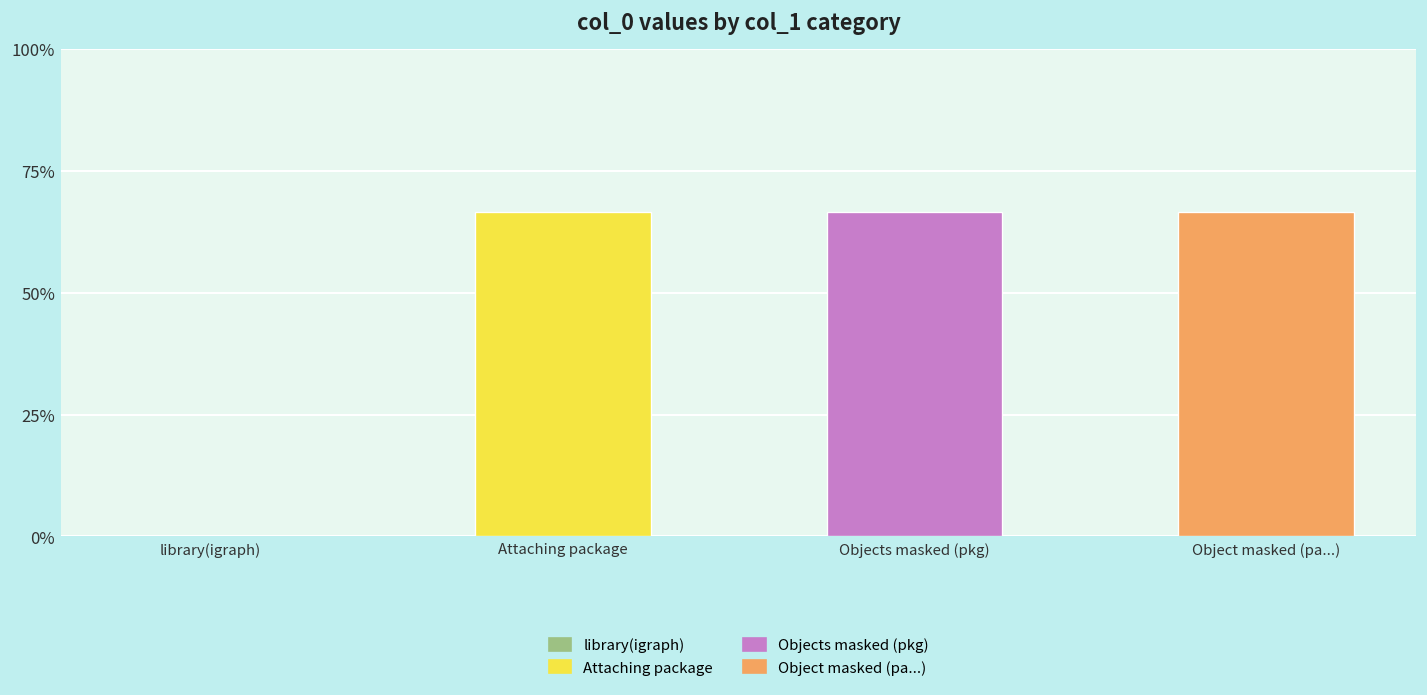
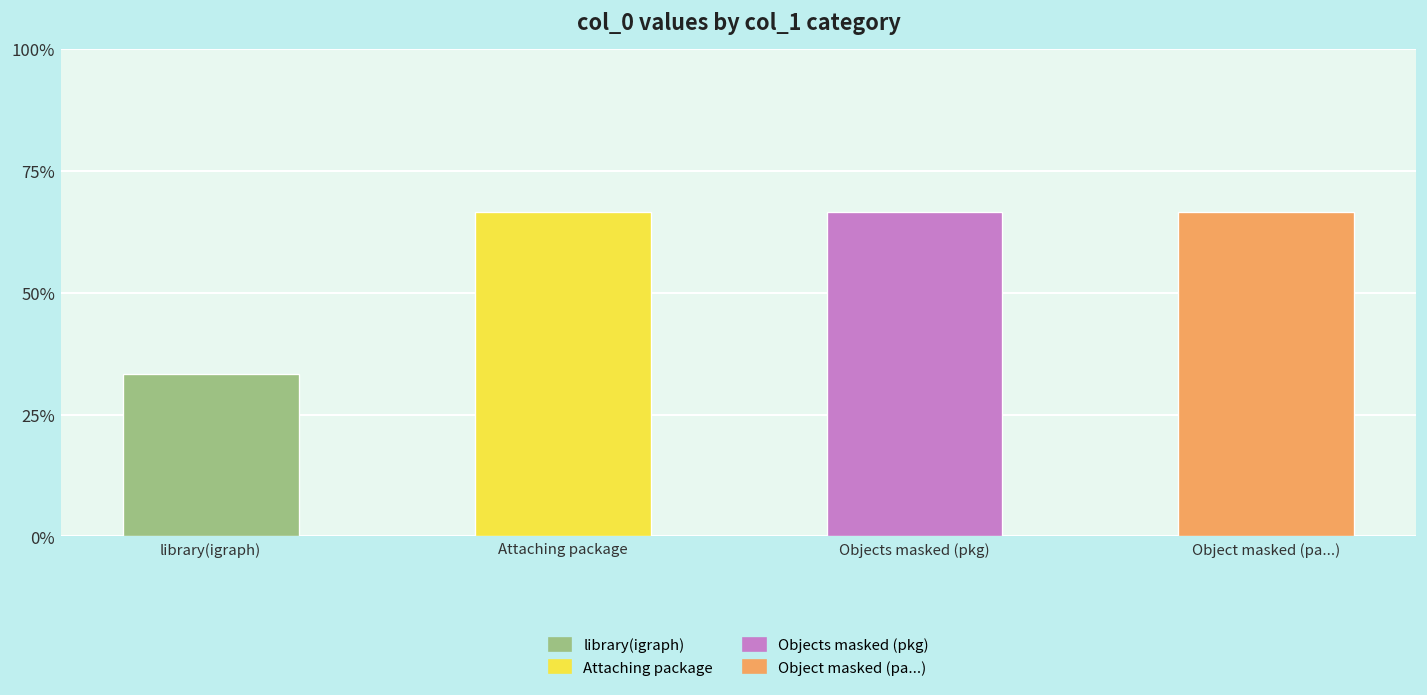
library(igraph): 0% -> 33%
